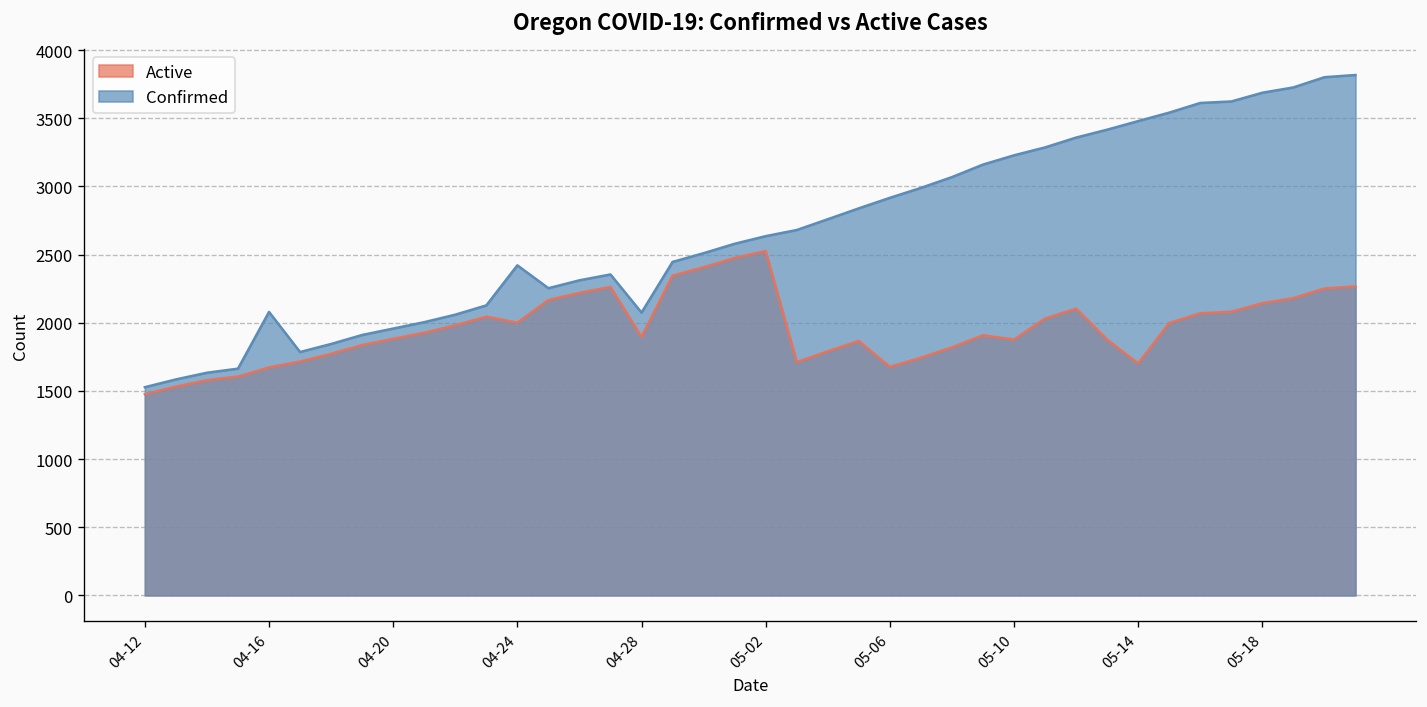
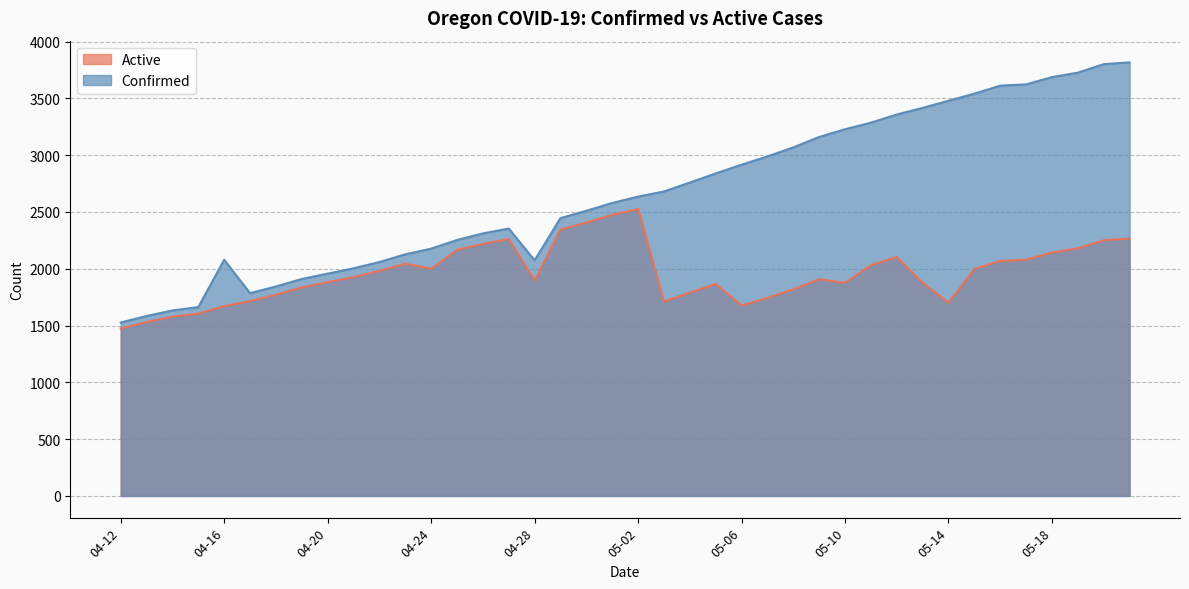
Confirmed, 04-24: 2420 -> 2180
